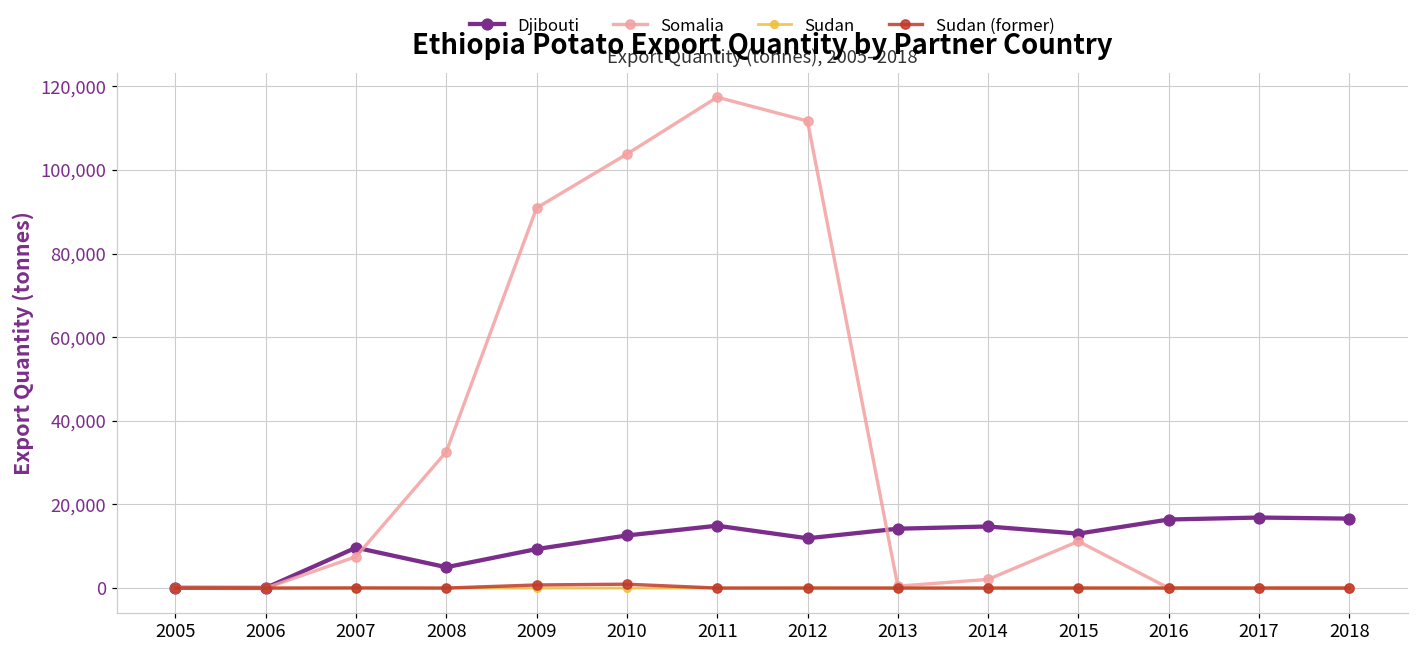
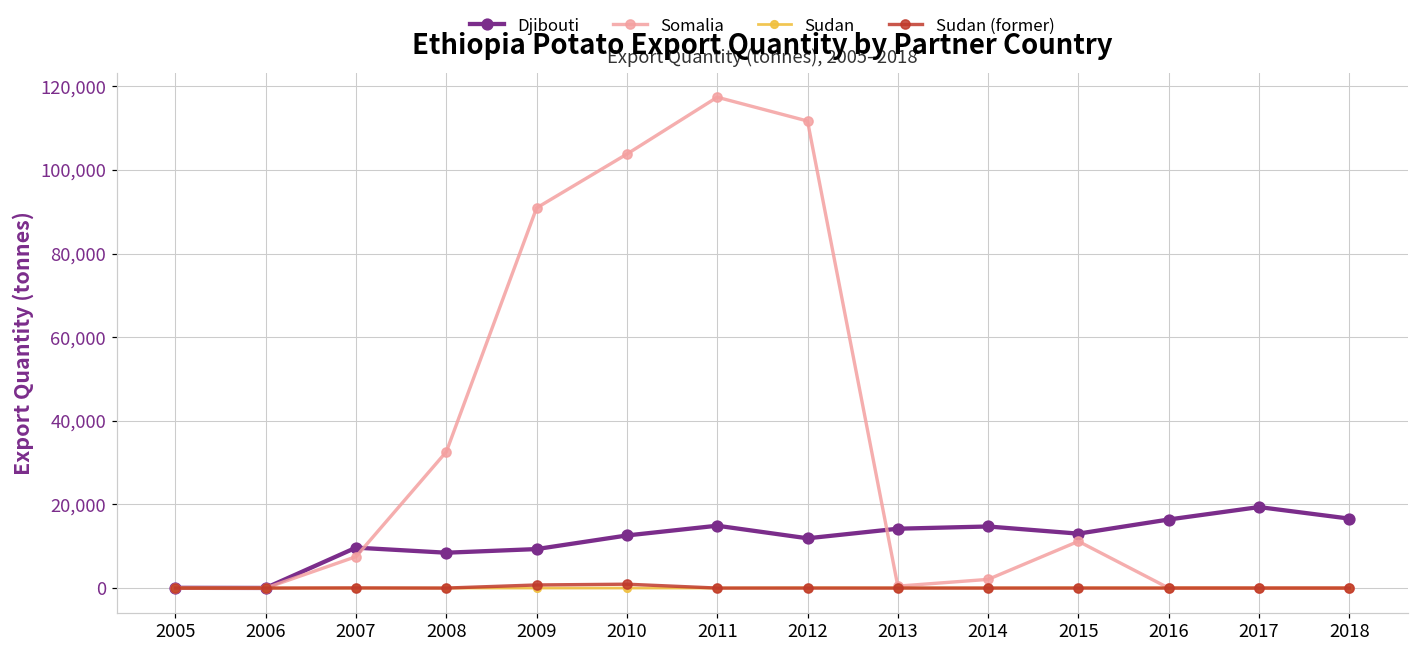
Djibouti, 2008: 5,000 -> 8,000
Djibouti, 2017: 17,000 -> 19,000
